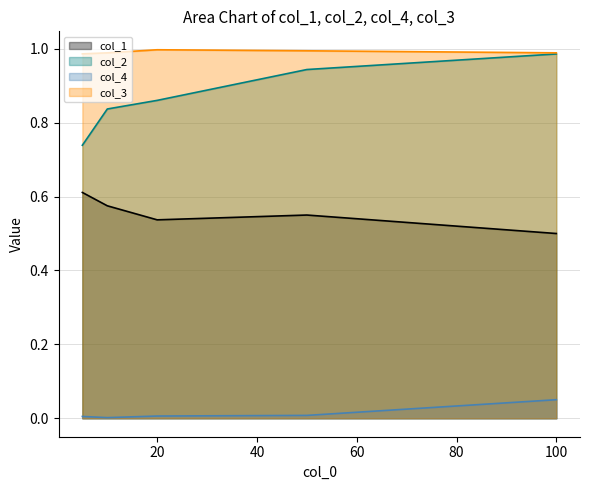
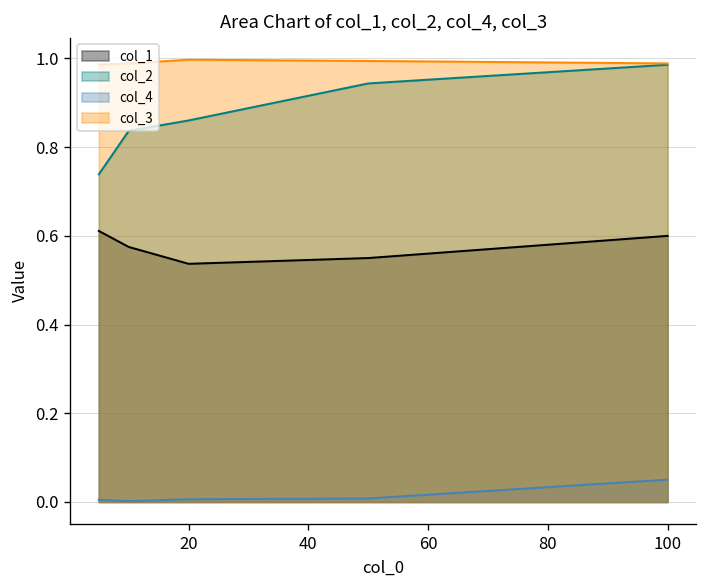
col_1, 100: 0.5 -> 0.6
